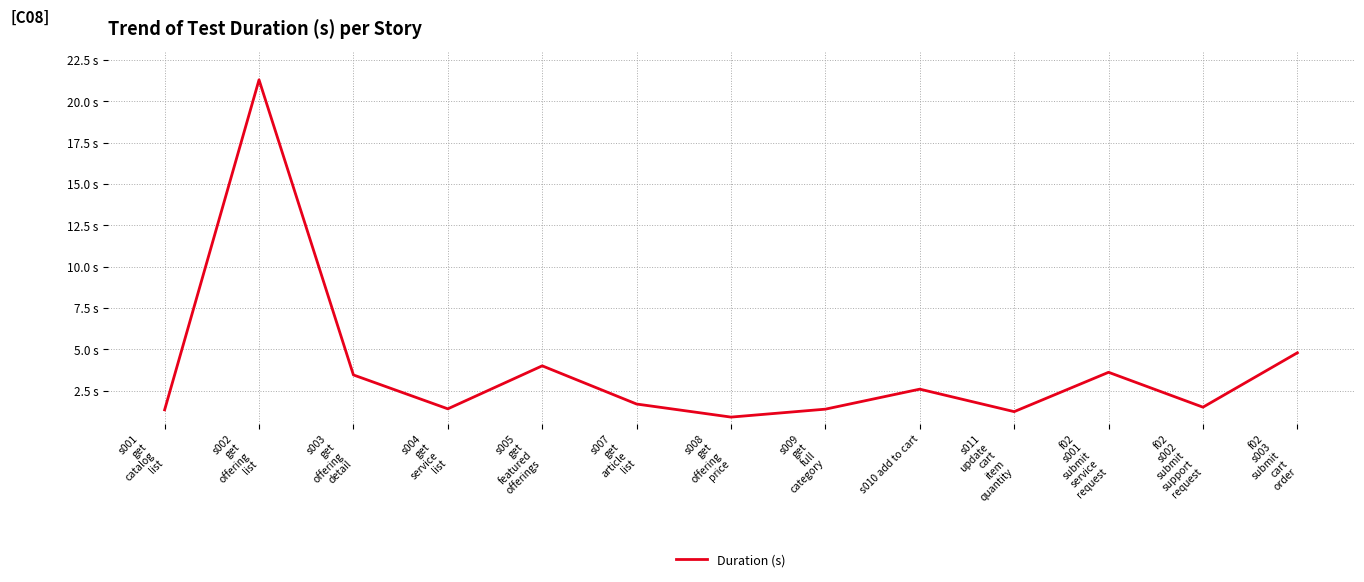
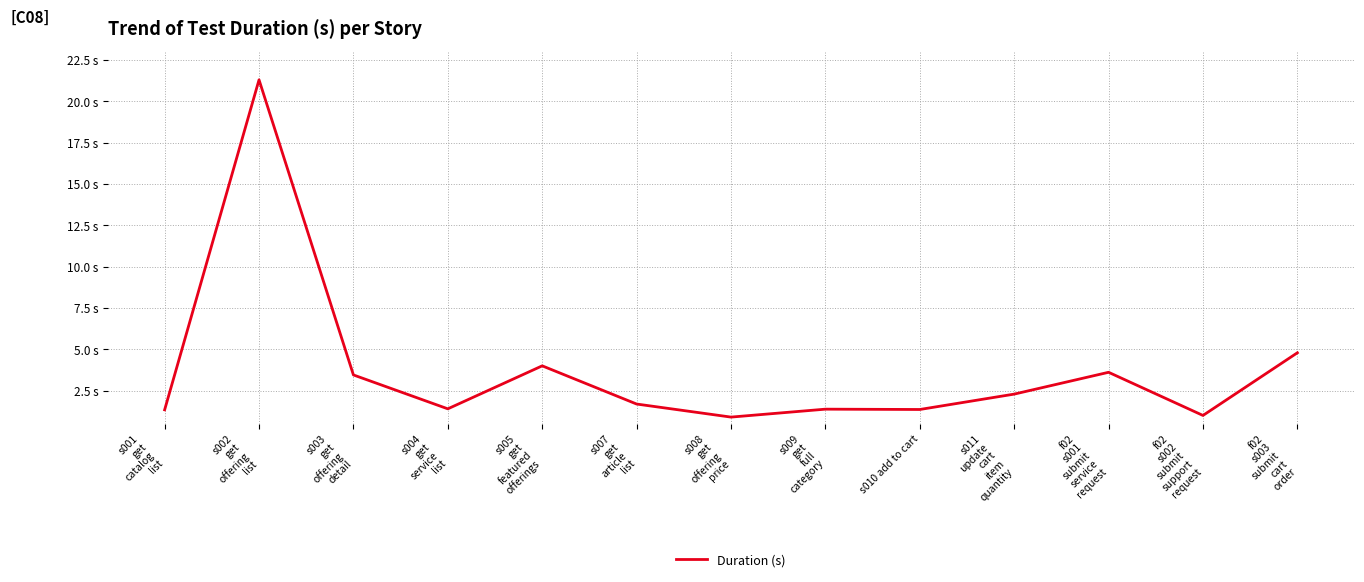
s010 add to cart: 2.6 s -> 1.4 s
s011 update cart item quantity: 1.2 s -> 2.3 s
f02 s002 submit support request: 1.5 s -> 1.0 s
